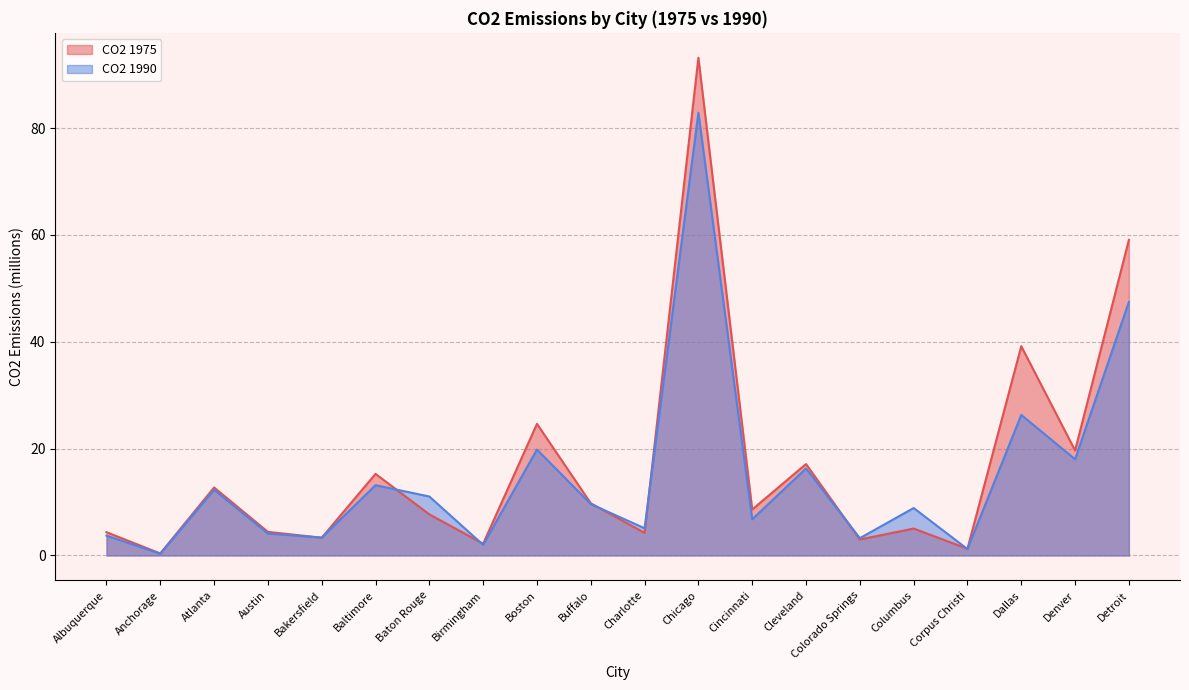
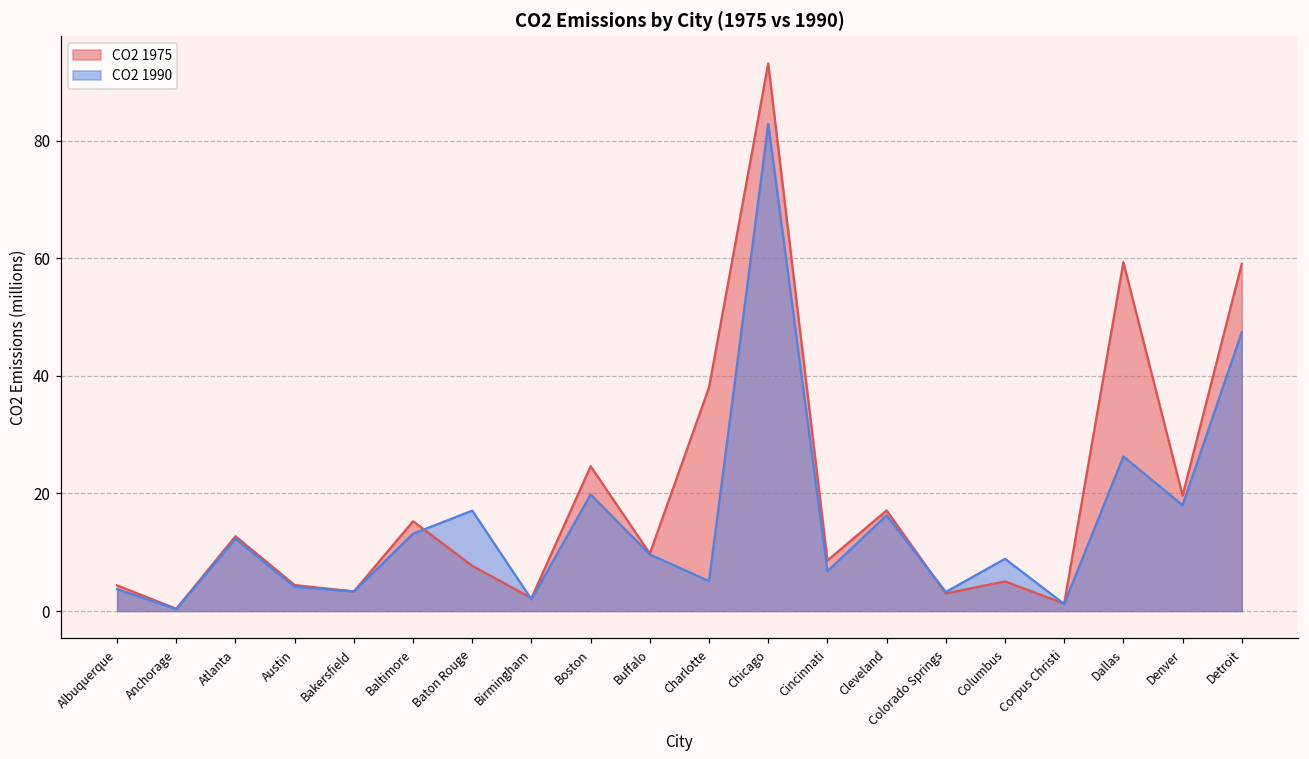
CO2 1990, Baton Rouge: 11 -> 17
CO2 1975, Charlotte: 4 -> 38
CO2 1975, Dallas: 39 -> 59
